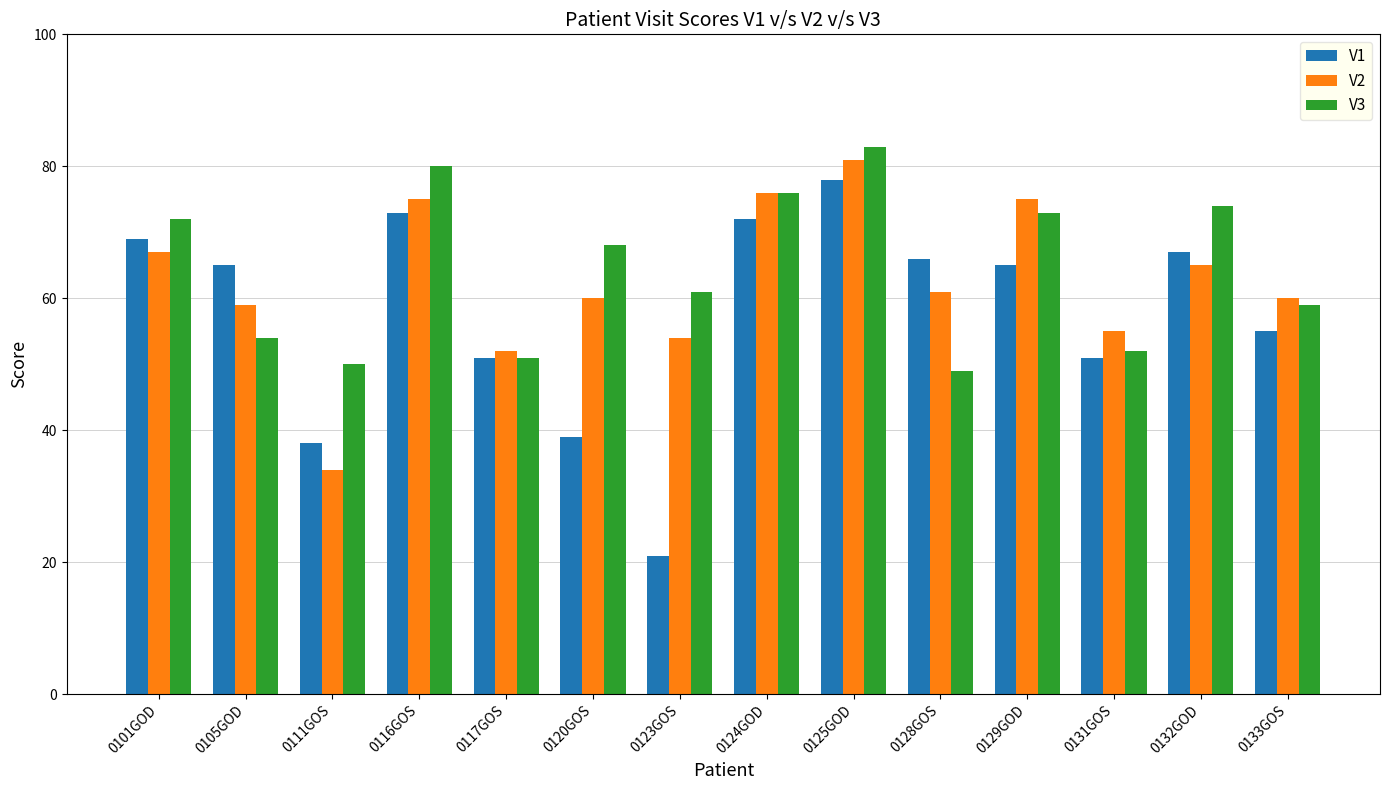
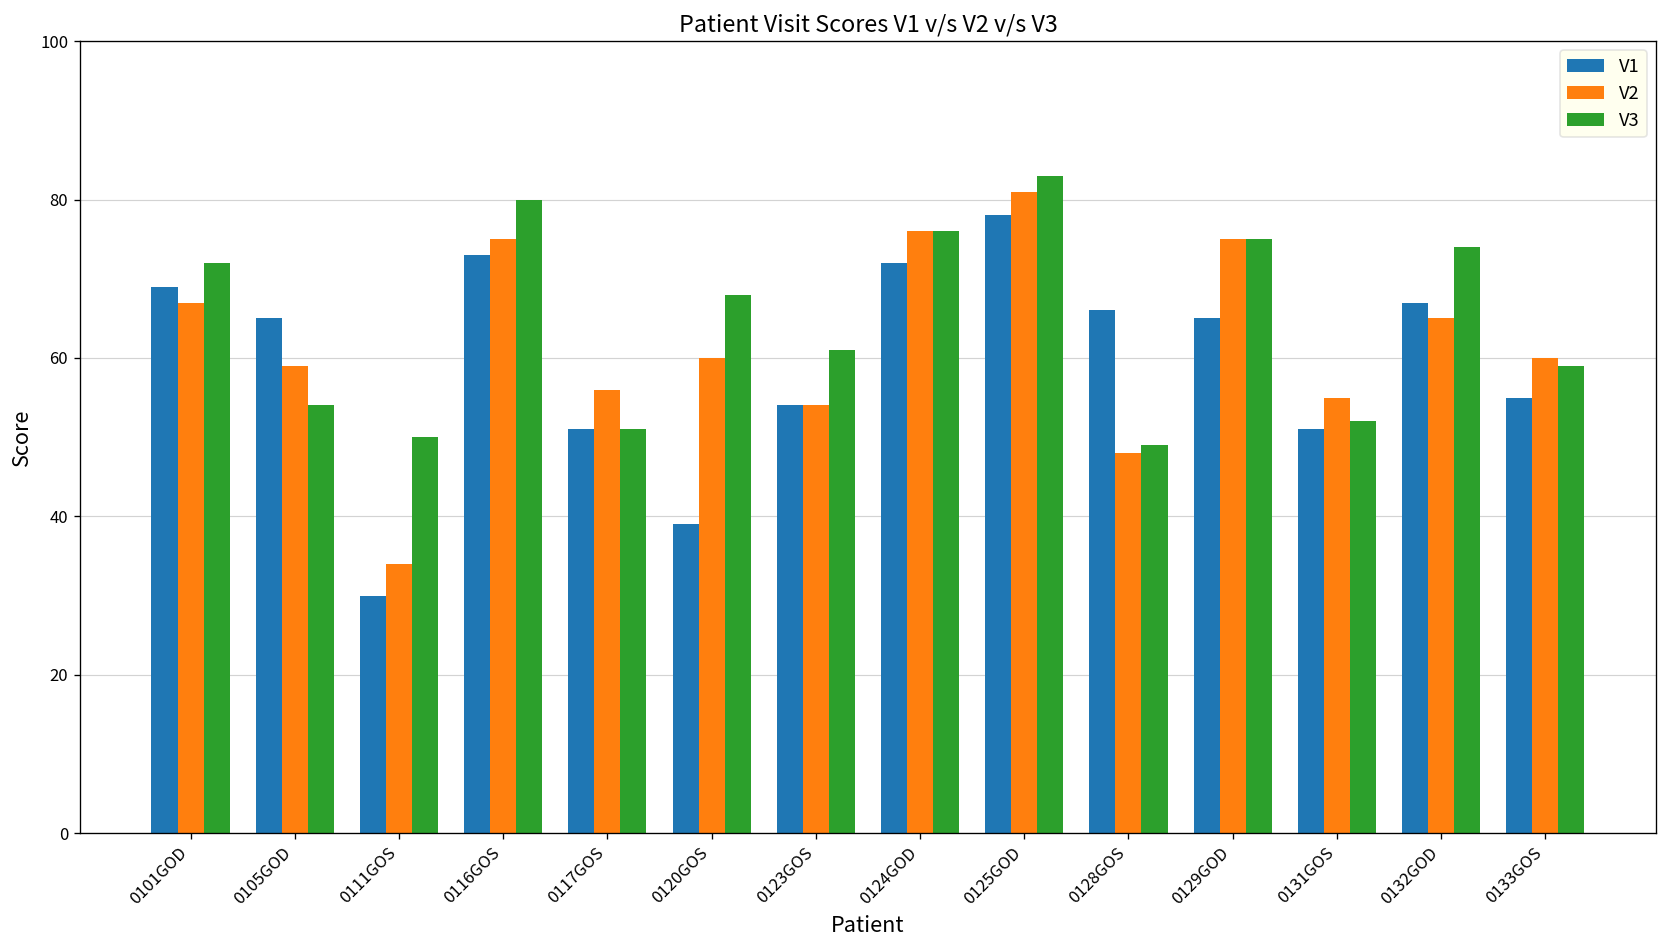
V1, 0111GOS: 38 -> 30
V2, 0117GOS: 52 -> 56
V1, 0123GOS: 21 -> 54
V2, 0128GOS: 61 -> 48
V3, 0129GOD: 73 -> 75
